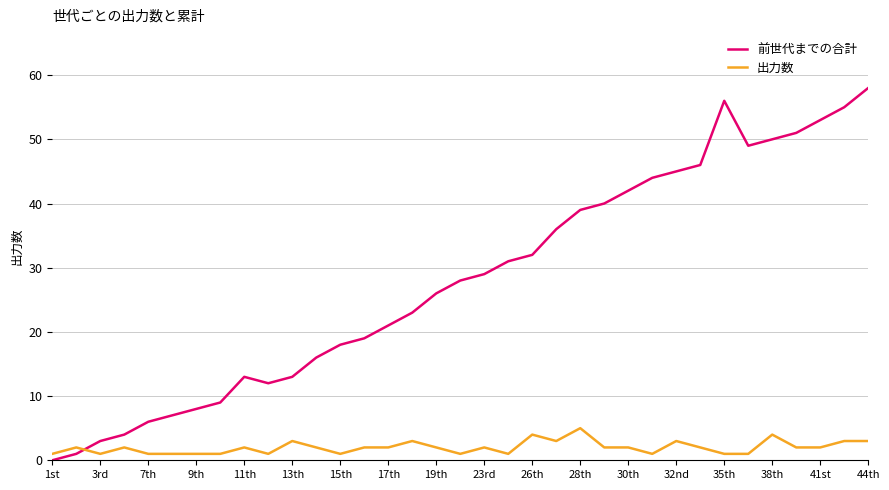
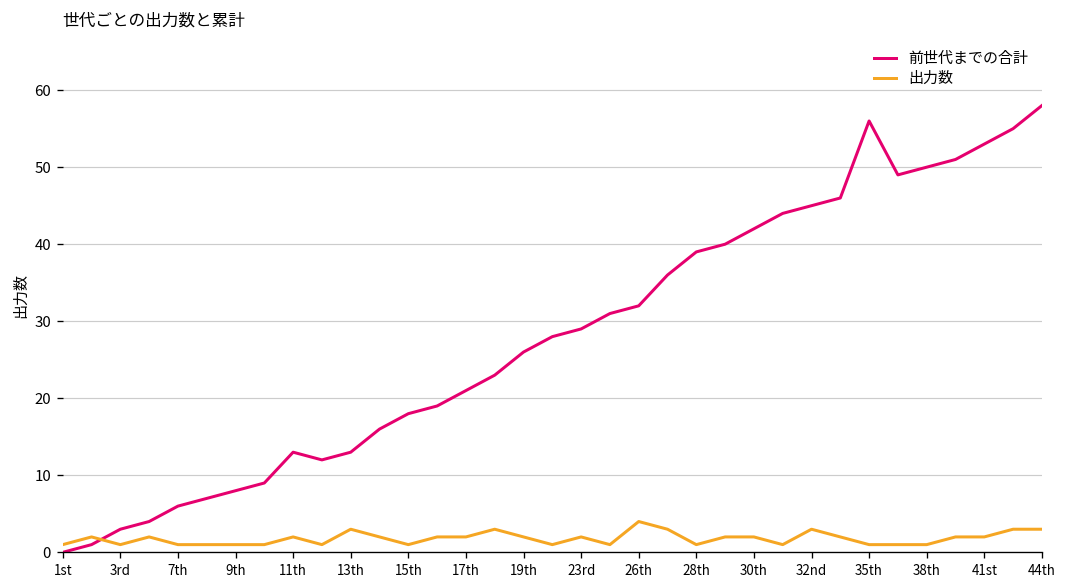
出力数, 28th: 5 -> 1
出力数, 38th: 4 -> 1
